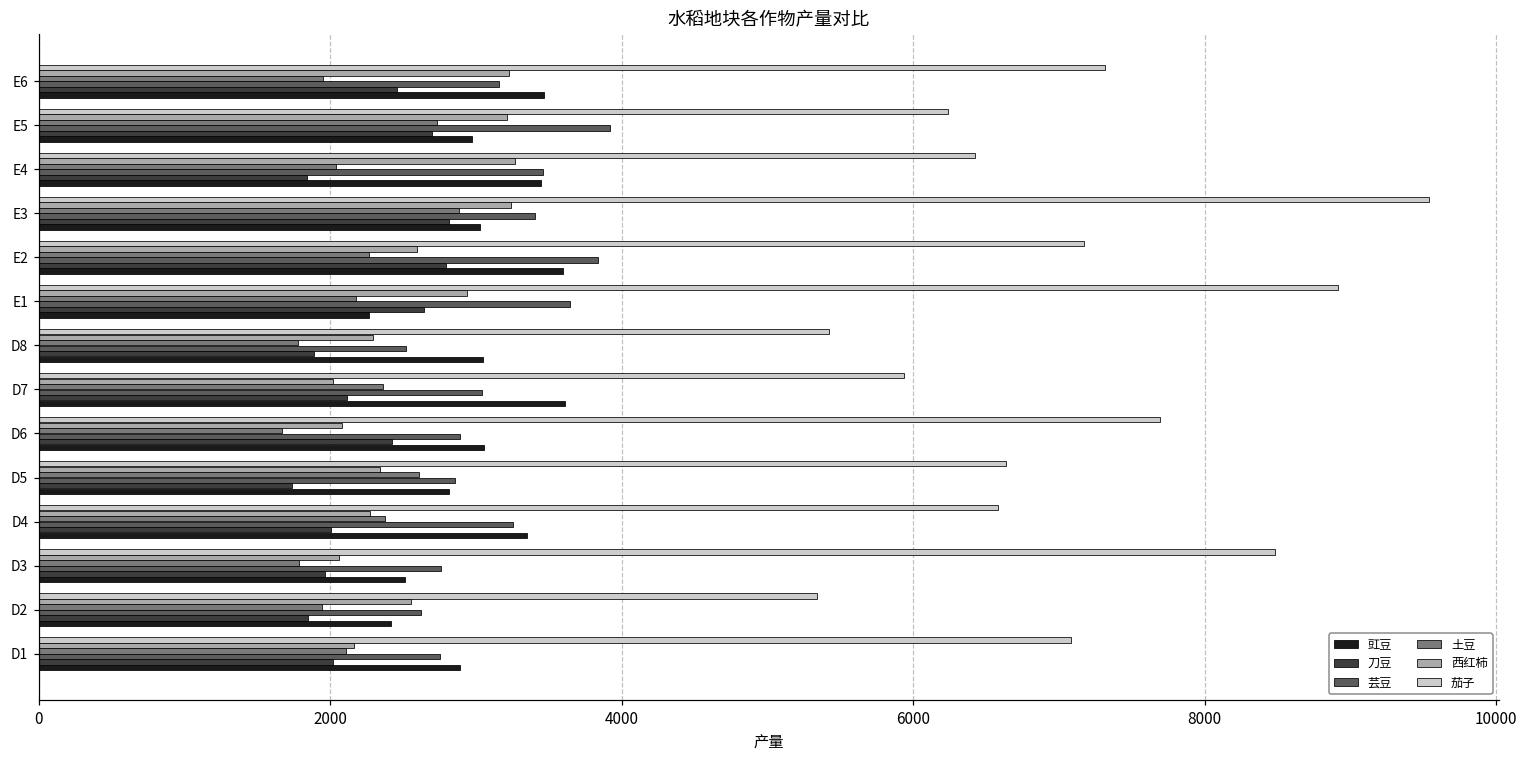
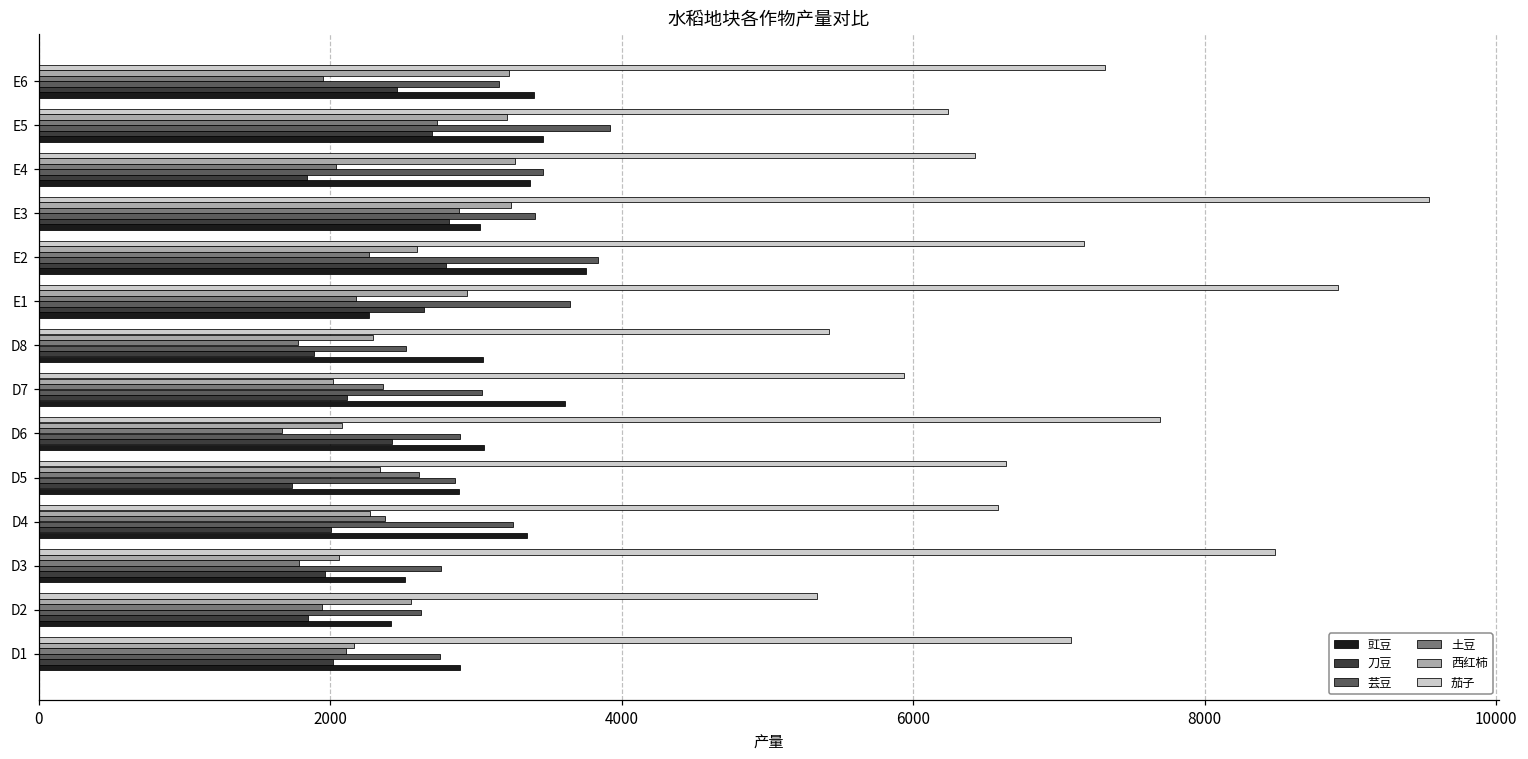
豇豆, E6: 3470 -> 3400
豇豆, E5: 2970 -> 3460
豇豆, E4: 3450 -> 3370
豇豆, E2: 3600 -> 3760
豇豆, D5: 2810 -> 2880
